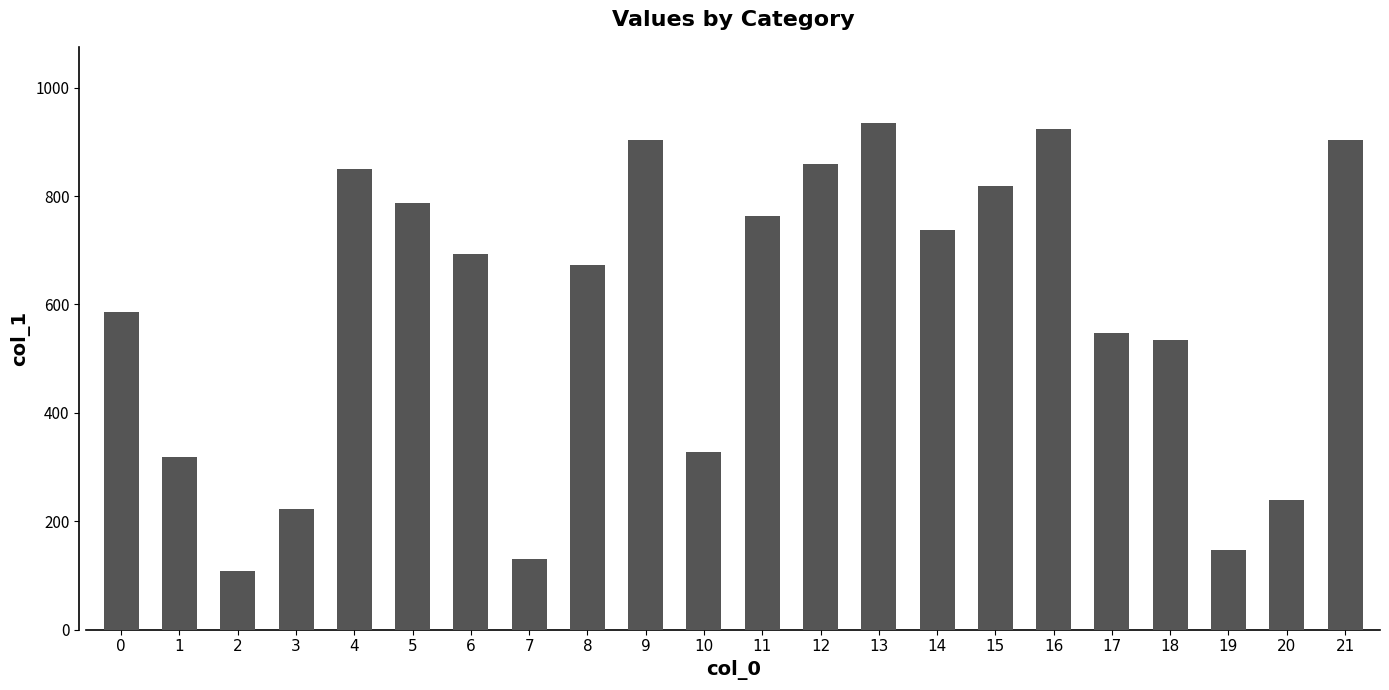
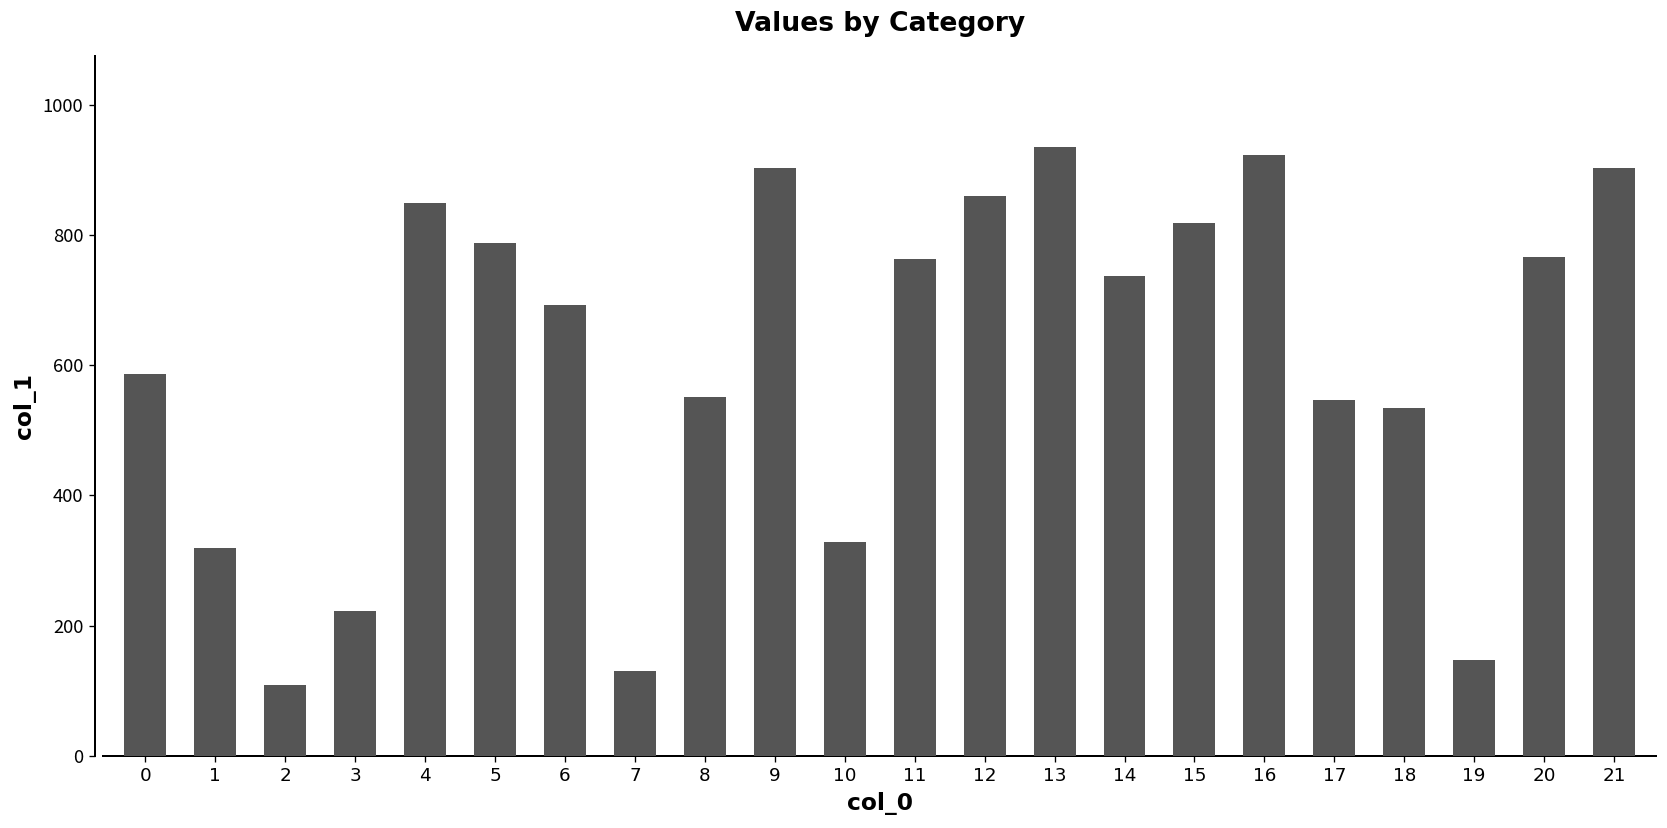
8: 670 -> 550
20: 240 -> 770
